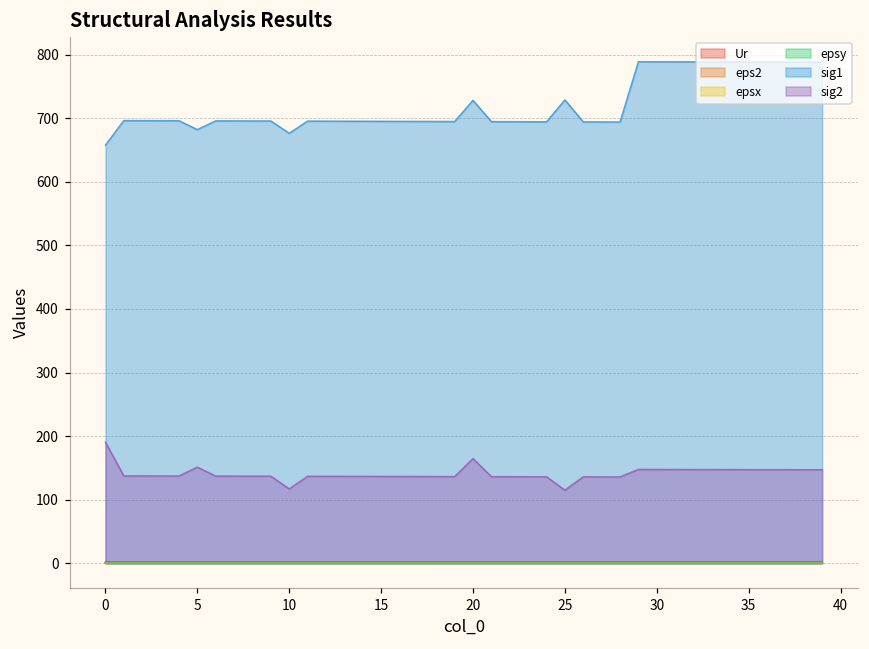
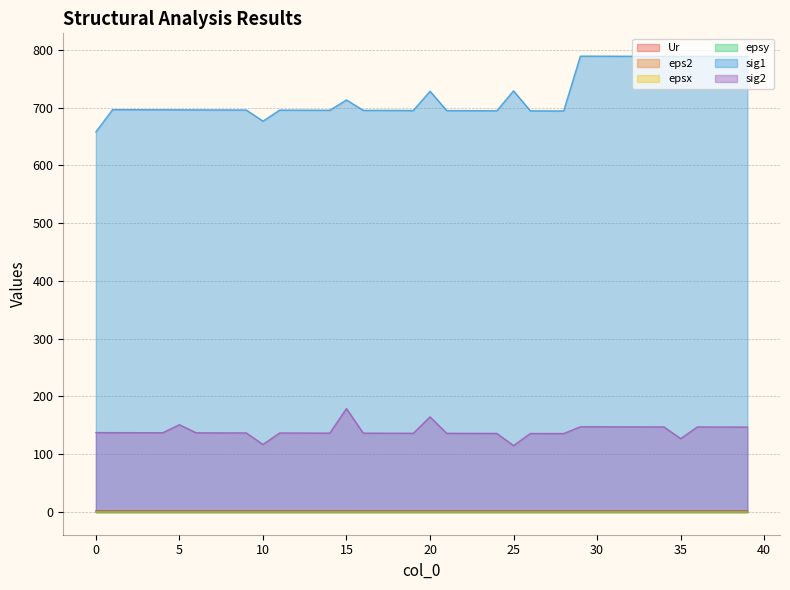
sig2, 0: 190 -> 140
sig1, 5: 680 -> 700
sig1, 15: 700 -> 710
sig2, 15: 140 -> 180
sig2, 35: 150 -> 130
